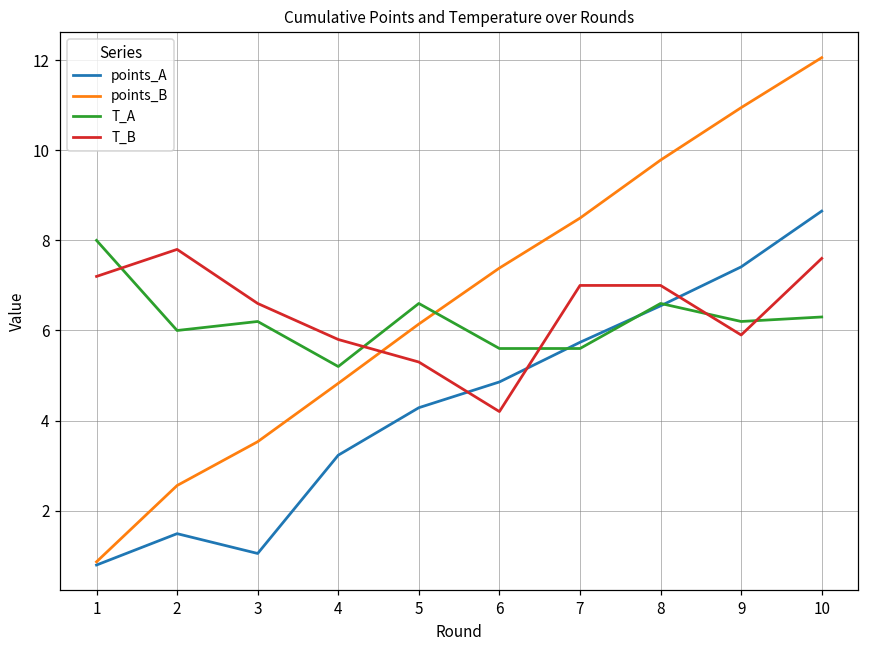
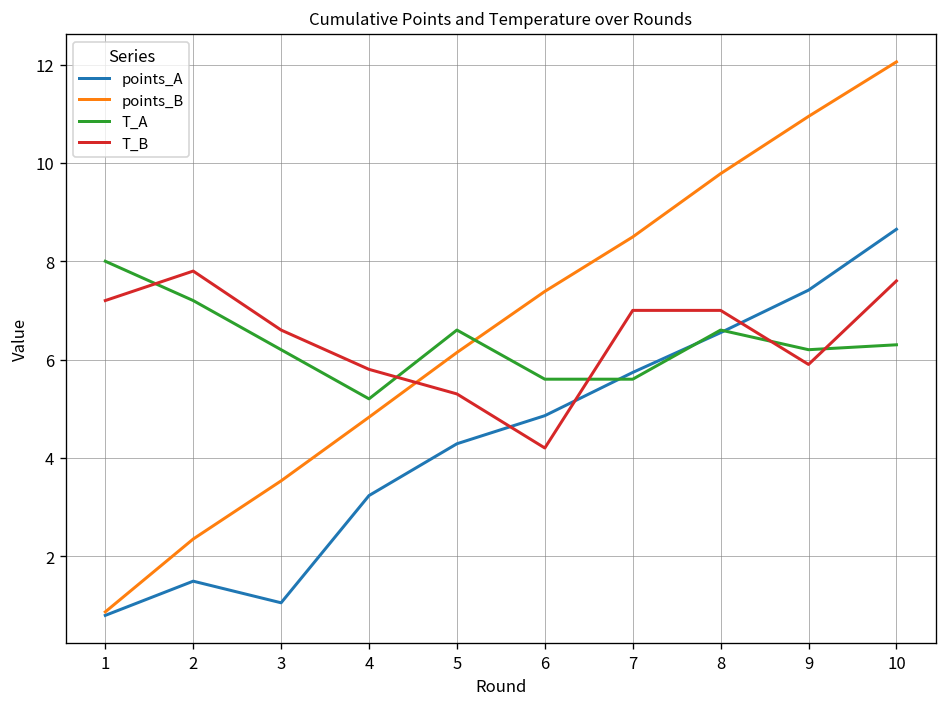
points_B, 2: 2.6 -> 2.3
T_A, 2: 6.0 -> 7.2
